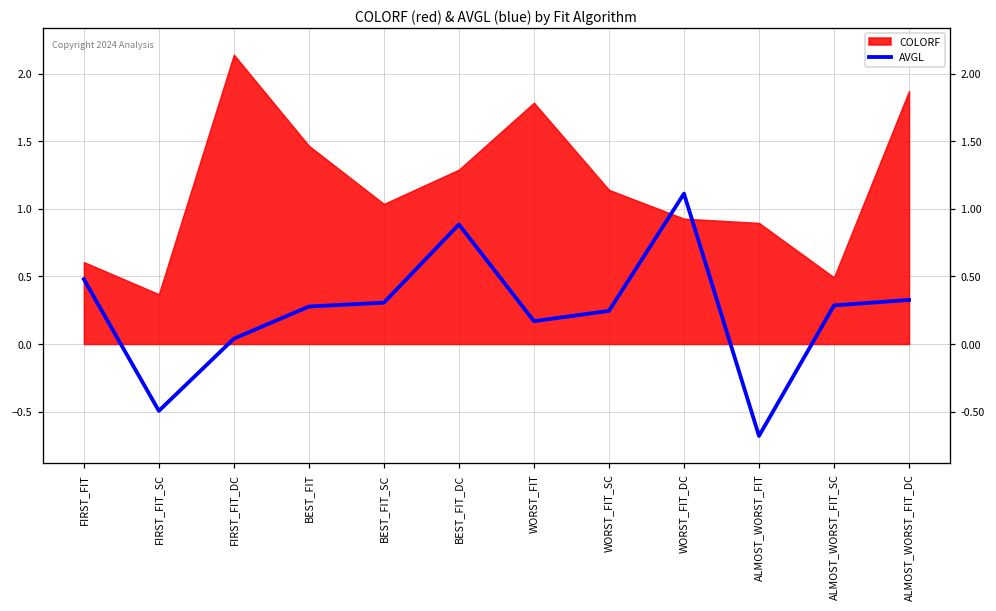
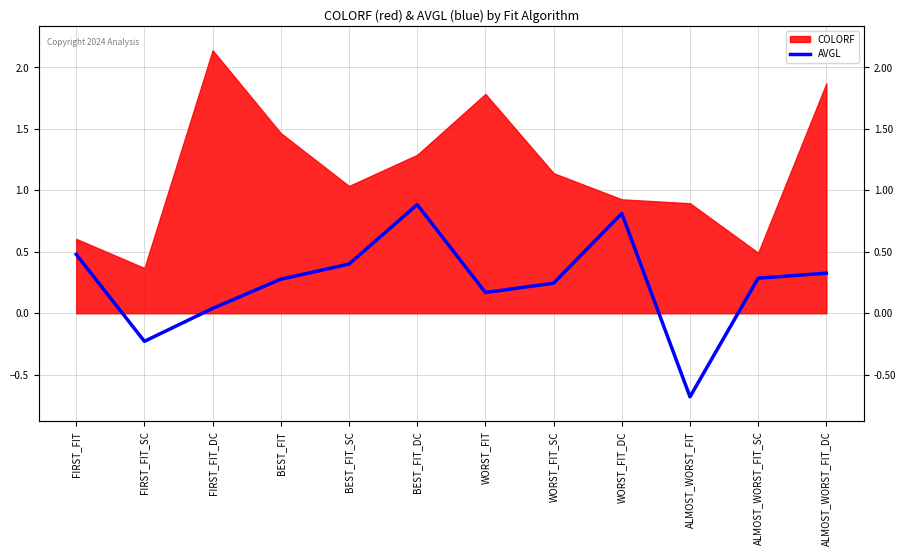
AVGL, FIRST_FIT_SC: -0.49 -> -0.23
AVGL, BEST_FIT_SC: 0.31 -> 0.40
AVGL, WORST_FIT_DC: 1.11 -> 0.81
